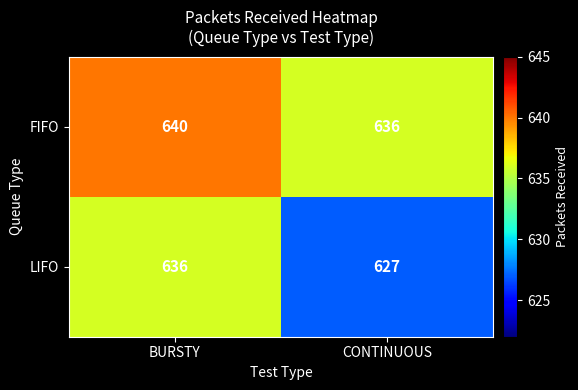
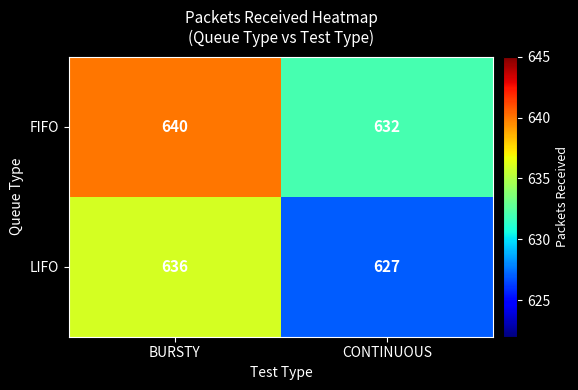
FIFO, CONTINUOUS: 636 -> 632
